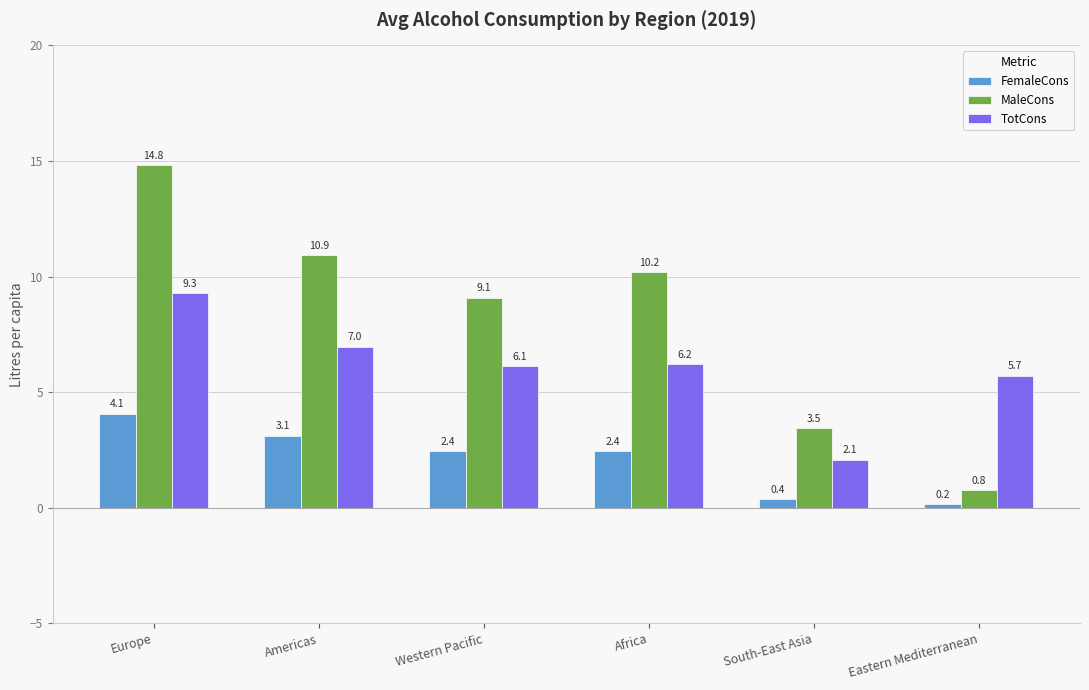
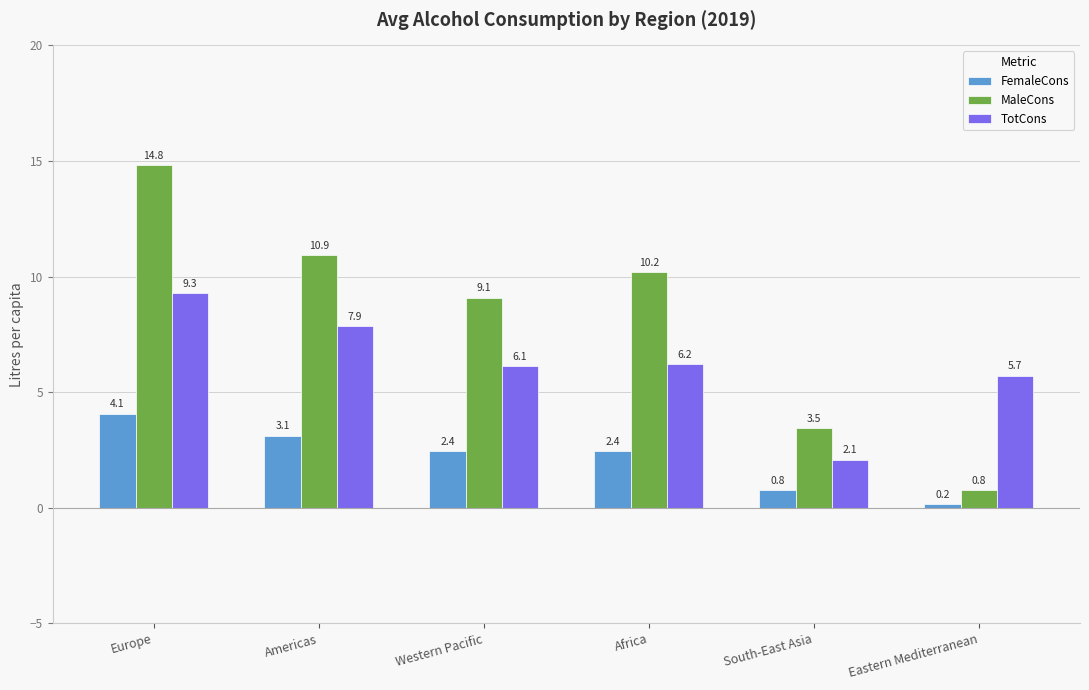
TotCons, Americas: 7.0 -> 7.9
FemaleCons, South-East Asia: 0.4 -> 0.8
